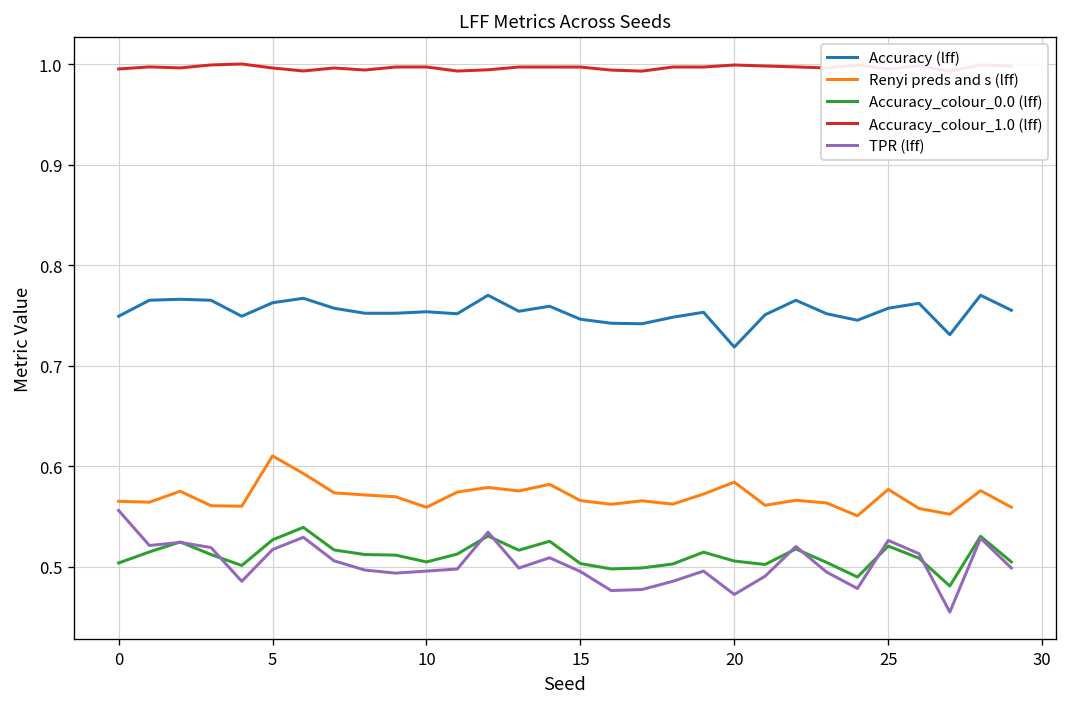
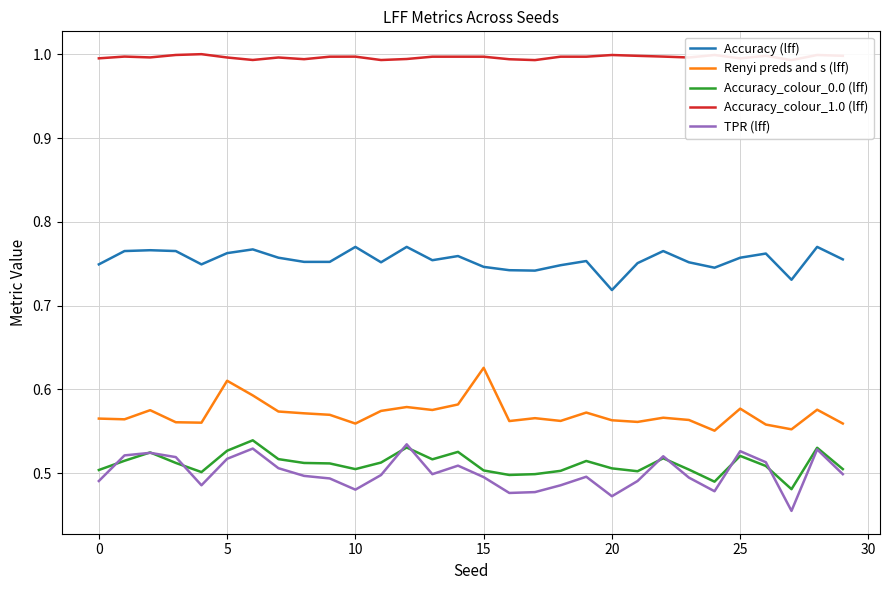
TPR (lff), 0: 0.56 -> 0.49
Accuracy (lff), 10: 0.75 -> 0.77
TPR (lff), 10: 0.50 -> 0.48
Renyi preds and s (lff), 15: 0.57 -> 0.63
Renyi preds and s (lff), 20: 0.58 -> 0.56
